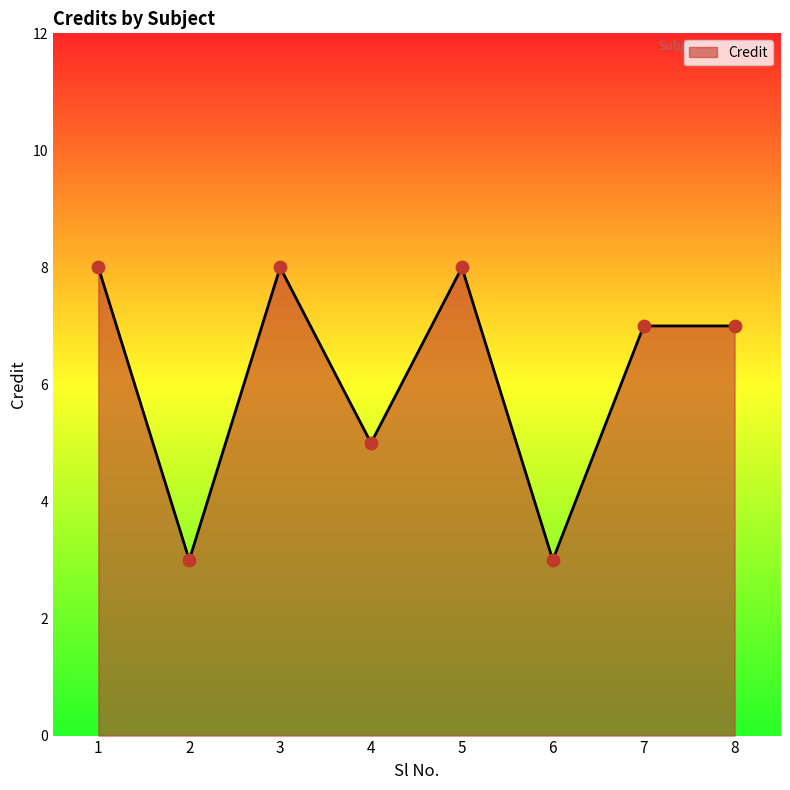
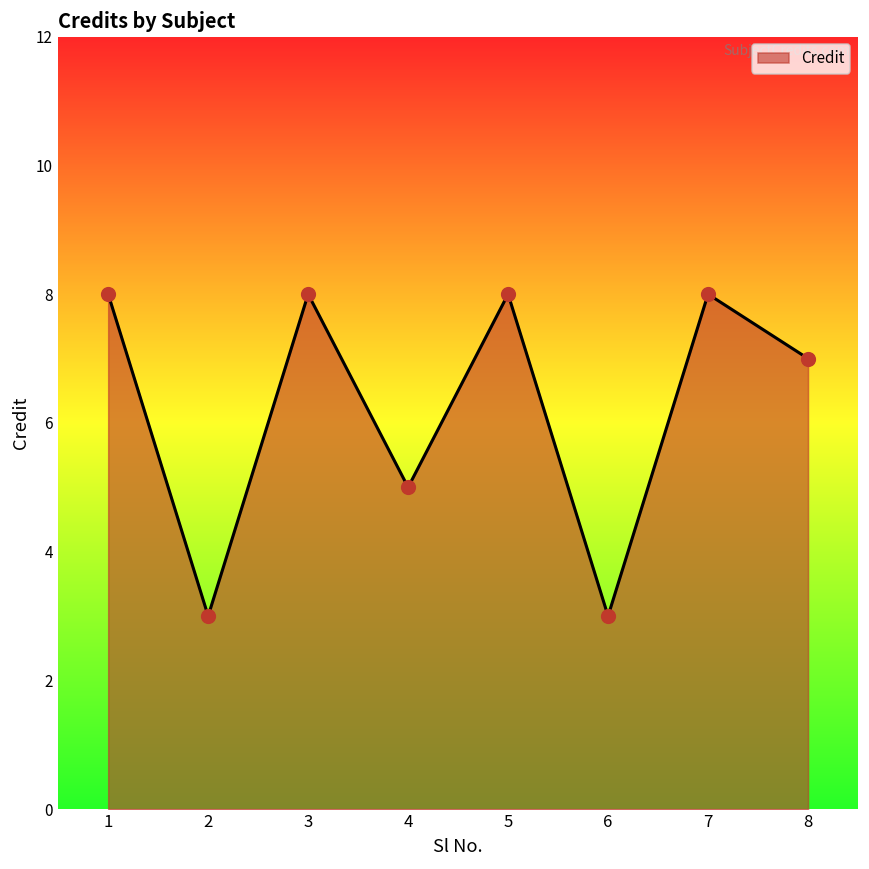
7: 7 -> 8
